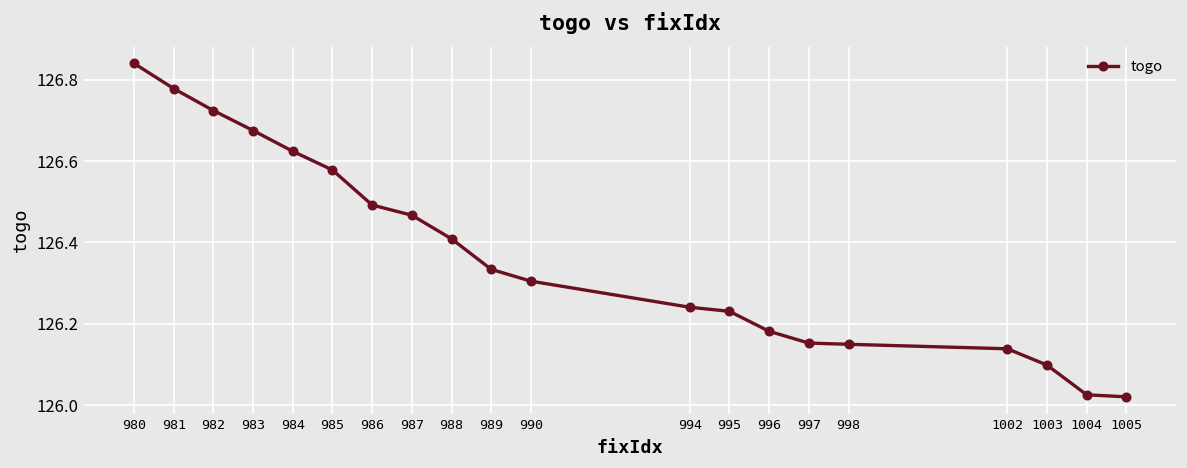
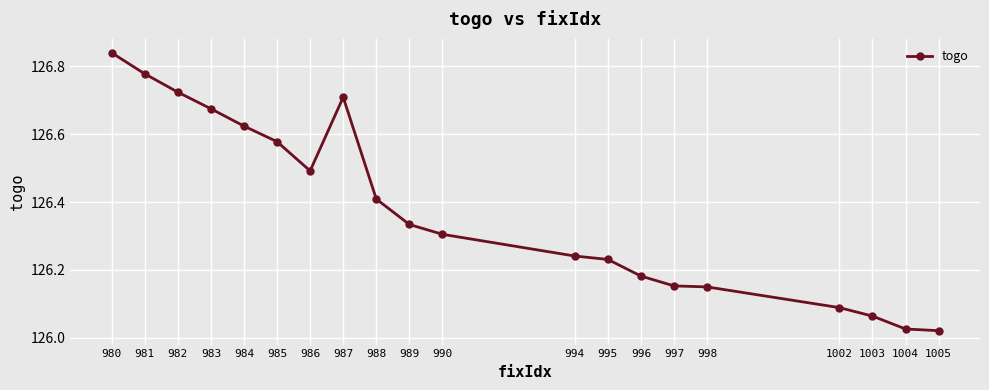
987: 126.47 -> 126.71
1002: 126.14 -> 126.09
1003: 126.10 -> 126.06
